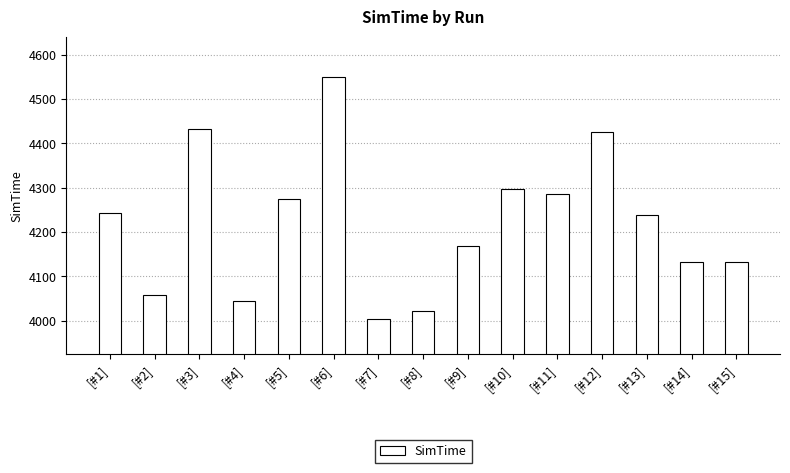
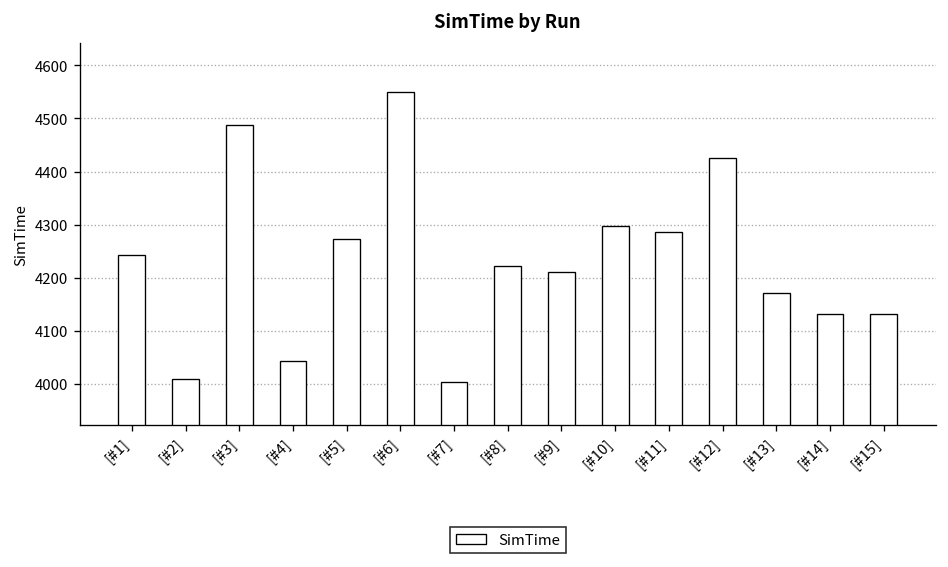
[#2]: 4060 -> 4010
[#3]: 4430 -> 4490
[#8]: 4020 -> 4220
[#9]: 4170 -> 4210
[#13]: 4240 -> 4170
